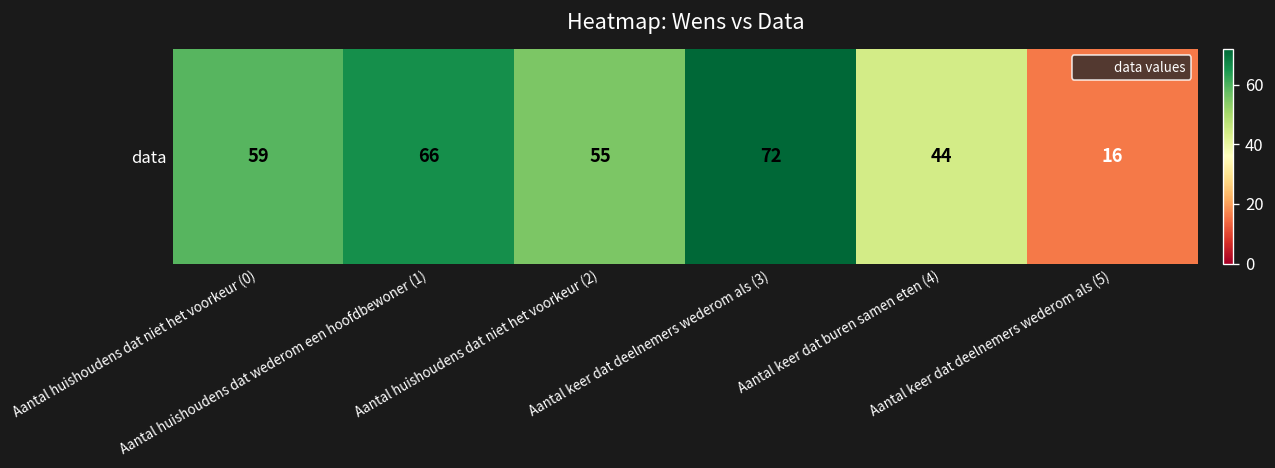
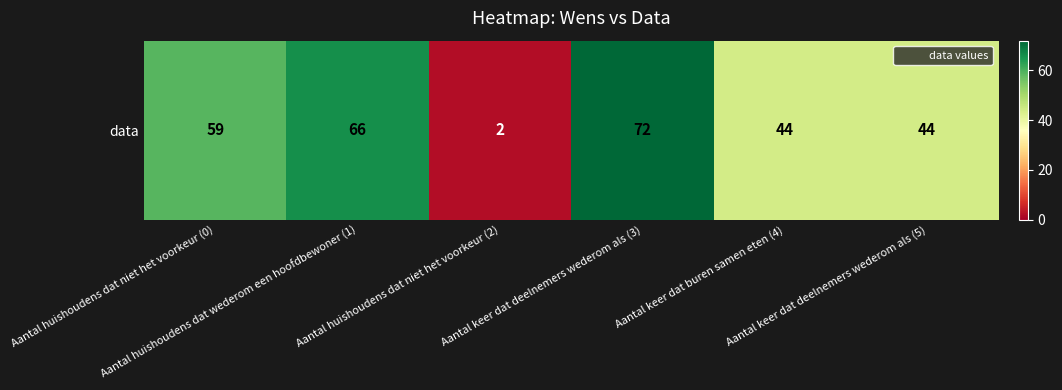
data, Aantal huishoudens dat niet het voorkeur (2): 55 -> 2
data, Aantal keer dat deelnemers wederom als (5): 16 -> 44
